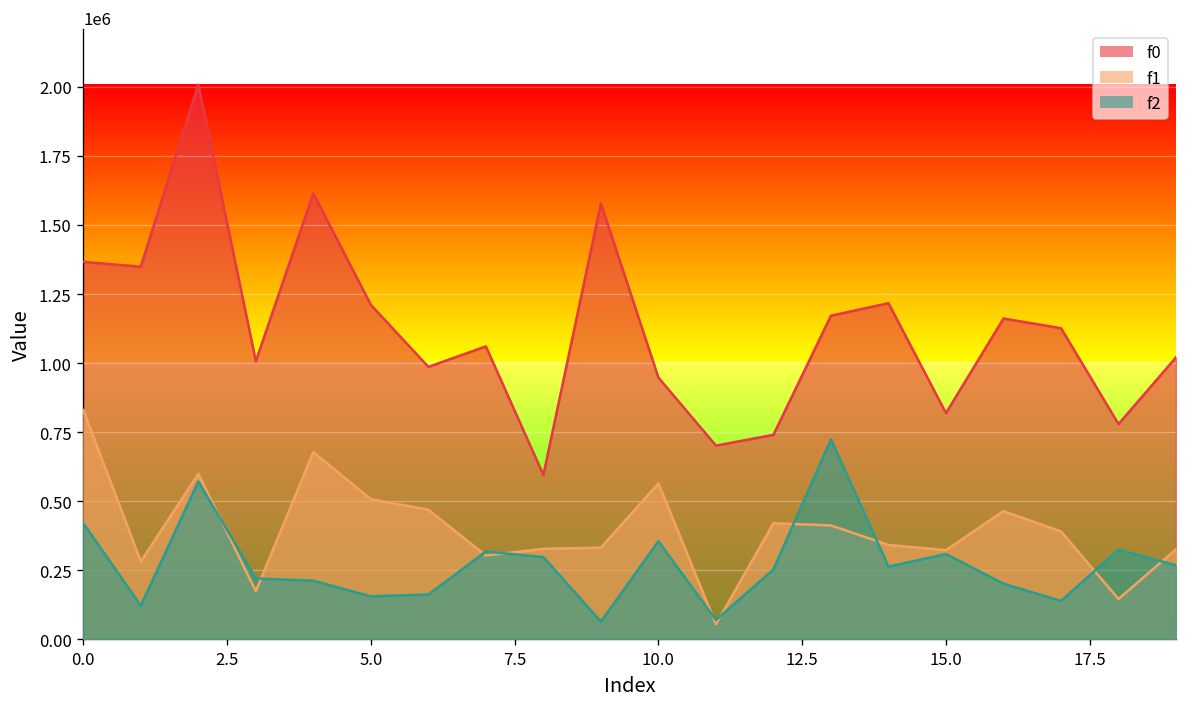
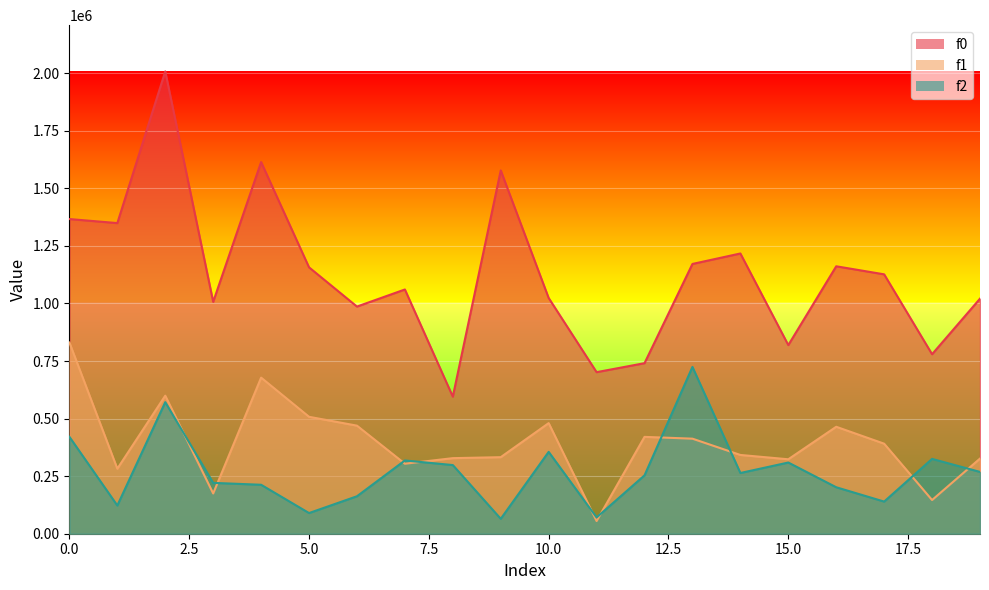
f0, 5.0: 1210000 -> 1160000
f2, 5.0: 160000 -> 90000
f0, 10.0: 950000 -> 1020000
f1, 10.0: 570000 -> 480000
